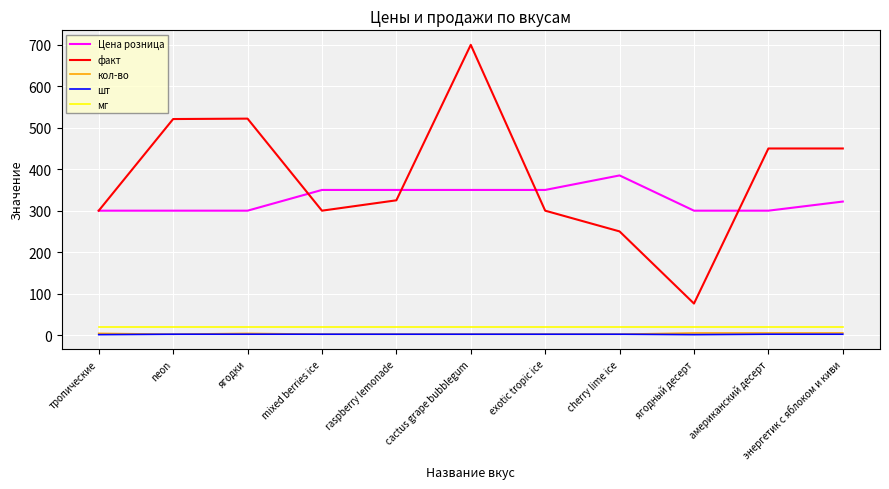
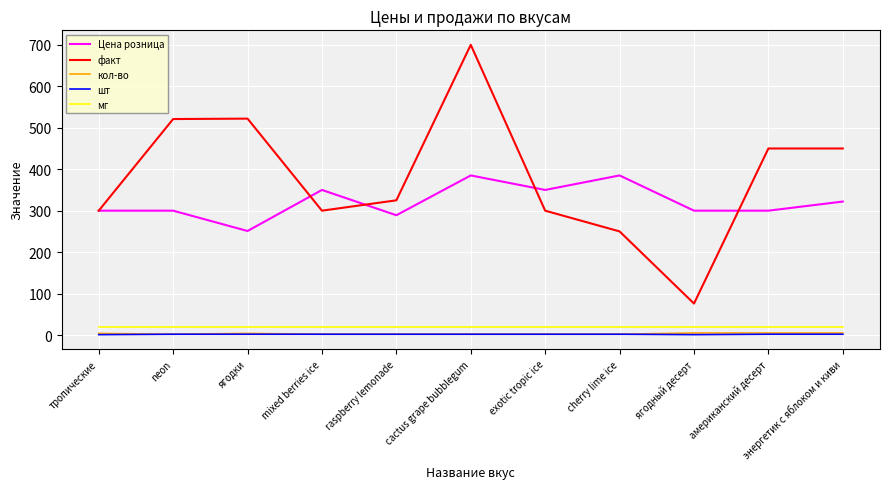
Цена розница, ягодки: 300 -> 250
Цена розница, raspberry lemonade: 350 -> 290
Цена розница, cactus grape bubblegum: 350 -> 390
